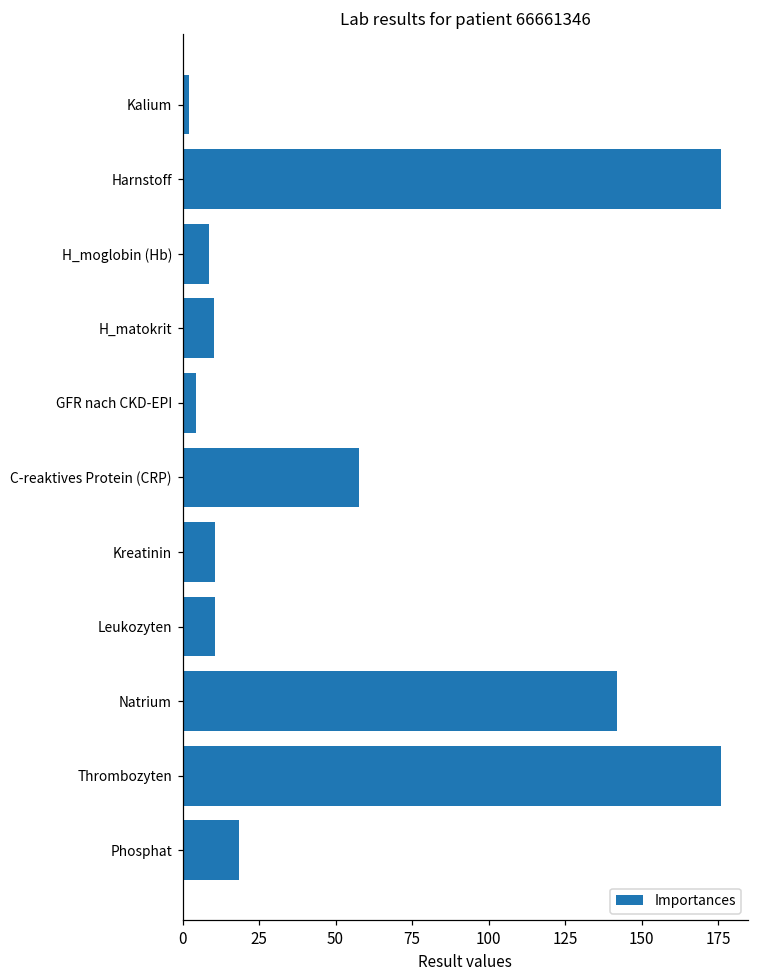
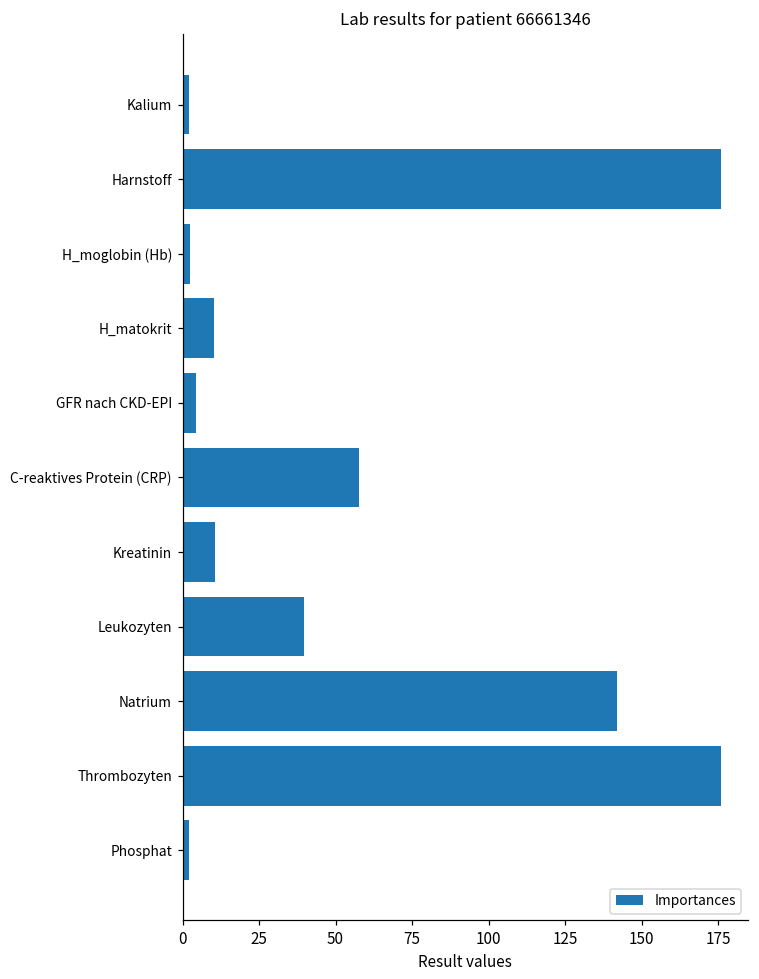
H_moglobin (Hb): 9 -> 2
Leukozyten: 11 -> 40
Phosphat: 18 -> 2
